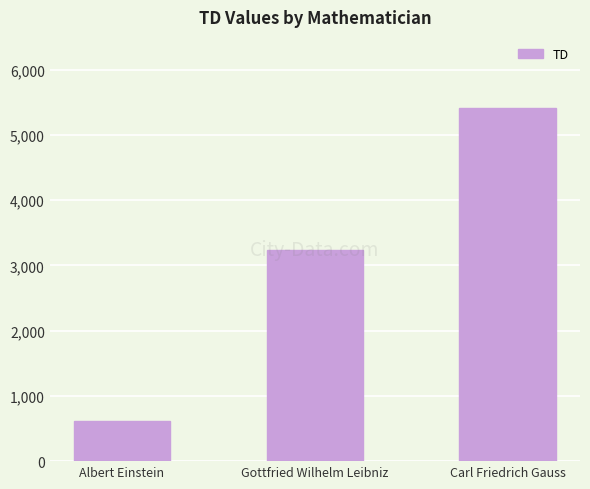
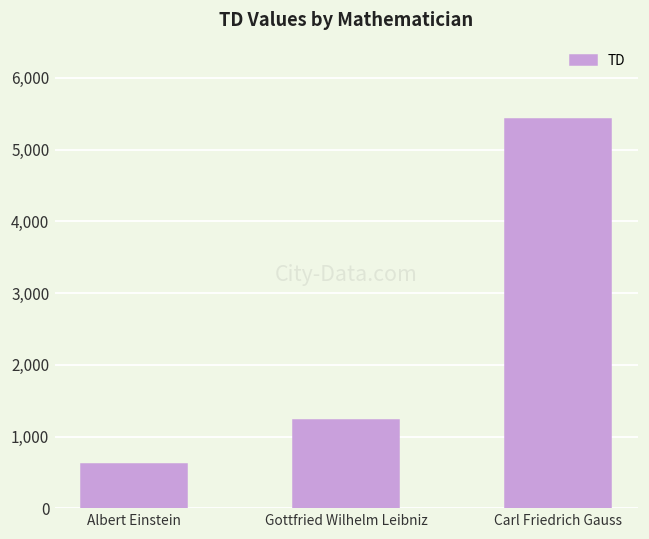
Gottfried Wilhelm Leibniz: 3,200 -> 1,200
